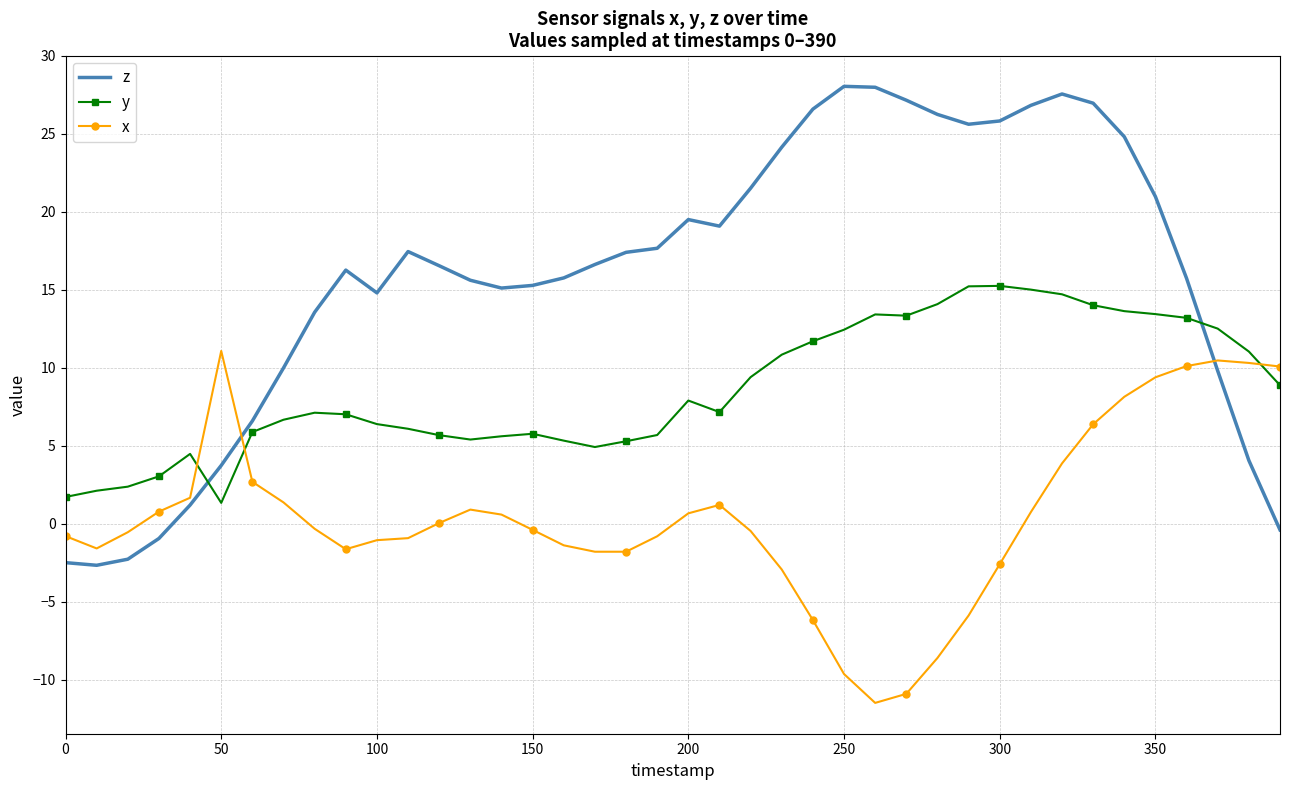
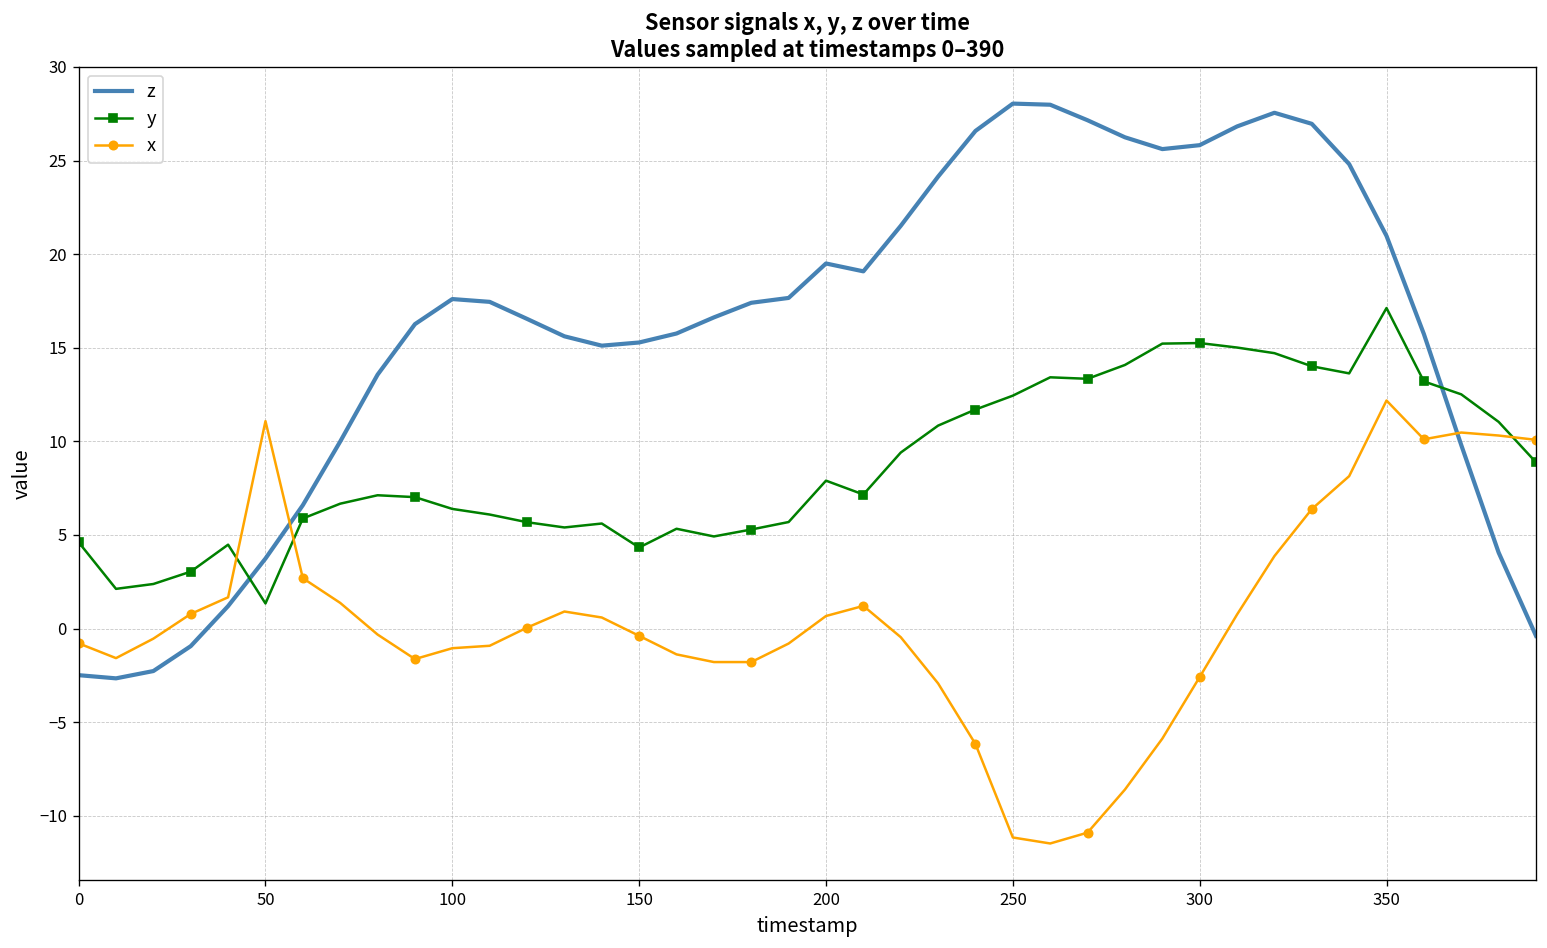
y, 0: 1.7 -> 4.6
z, 100: 14.8 -> 17.6
y, 150: 5.8 -> 4.3
x, 250: -9.6 -> -11.2
y, 350: 13.4 -> 17.1
x, 350: 9.4 -> 12.2
